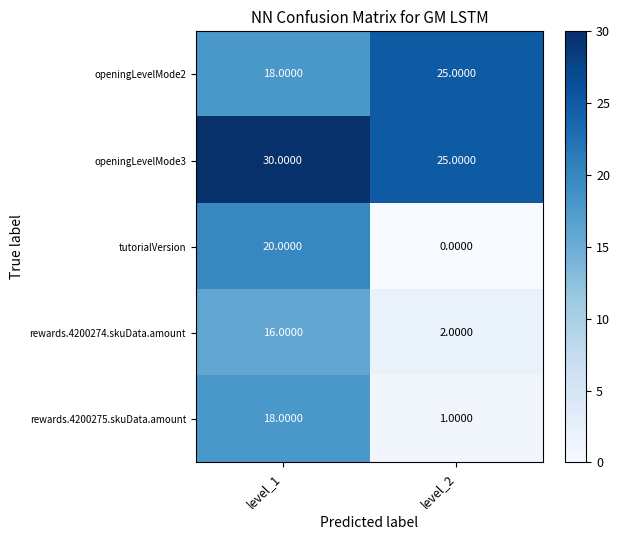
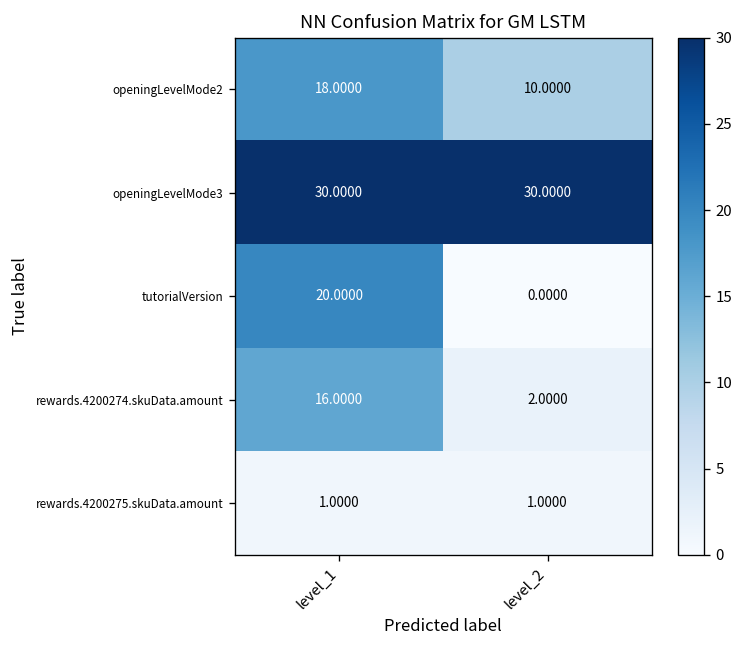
openingLevelMode2, level_2: 25.0000 -> 10.0000
openingLevelMode3, level_2: 25.0000 -> 30.0000
rewards.4200275.skuData.amount, level_1: 18.0000 -> 1.0000
